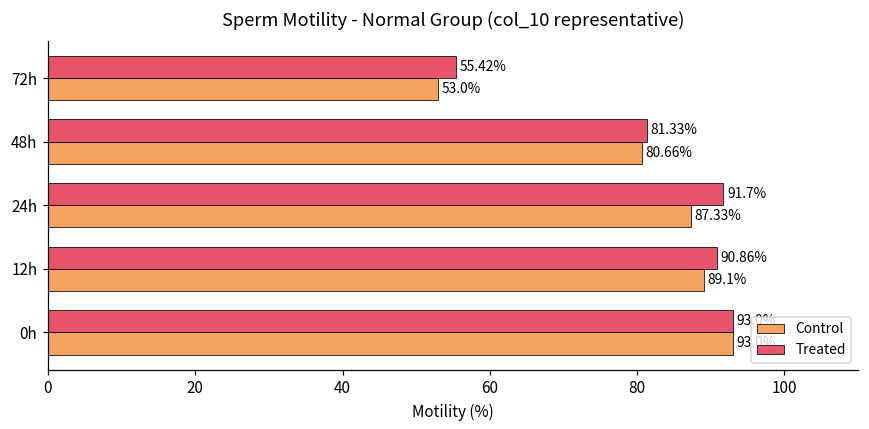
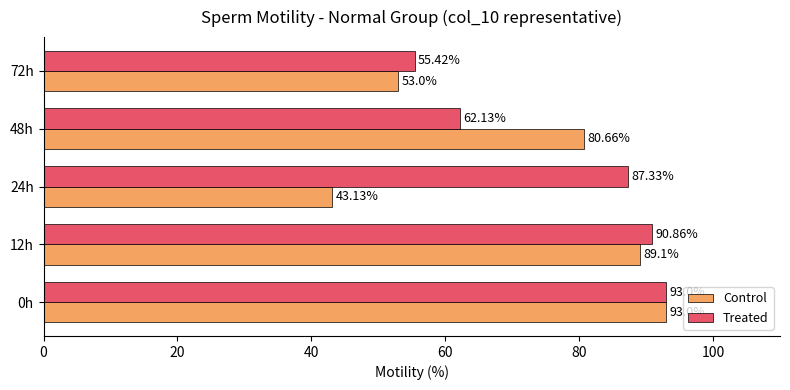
Treated, 48h: 81.33% -> 62.13%
Treated, 24h: 91.7% -> 87.33%
Control, 24h: 87.33% -> 43.13%
